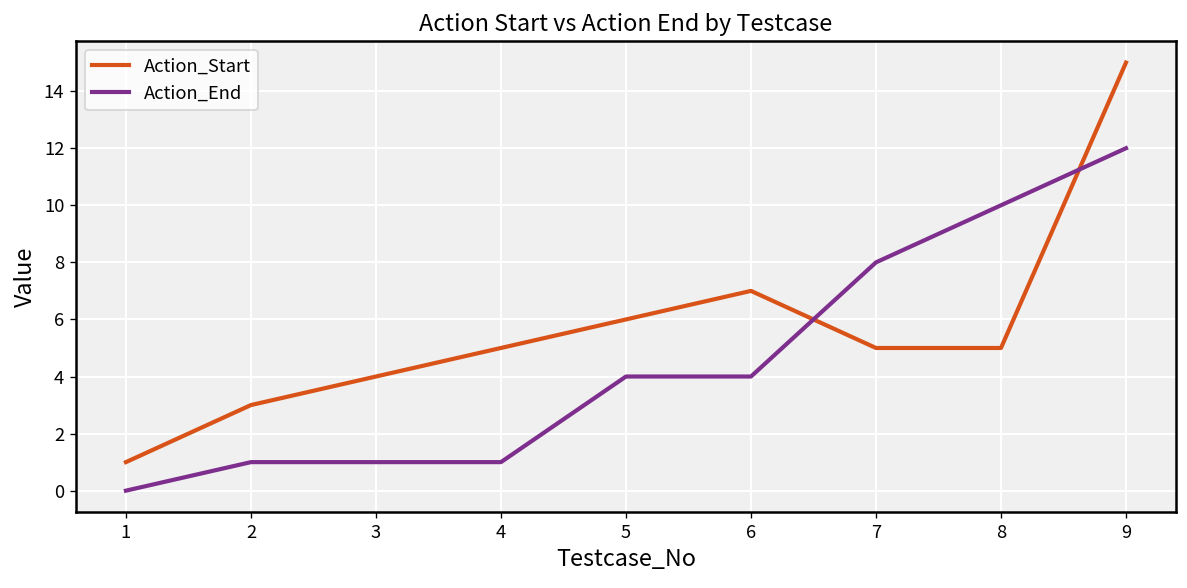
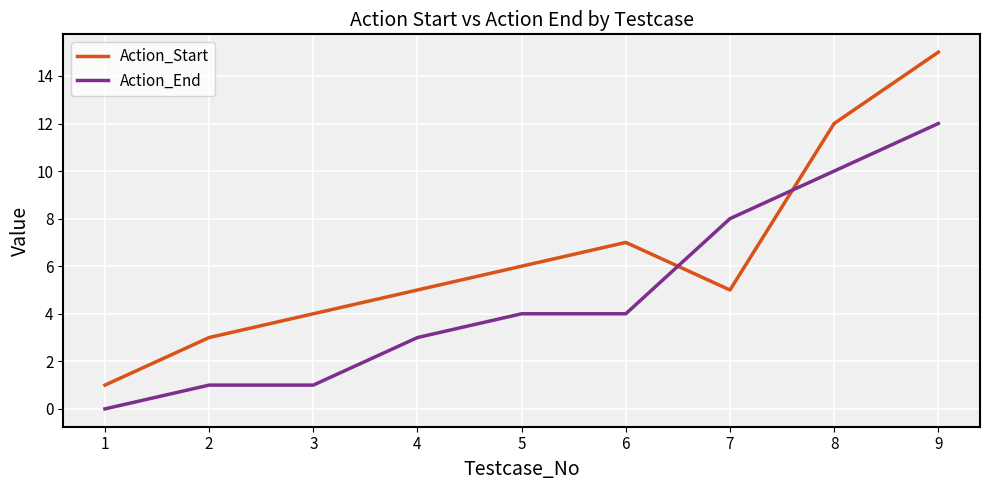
Action_End, 4: 1 -> 3
Action_Start, 8: 5 -> 12
